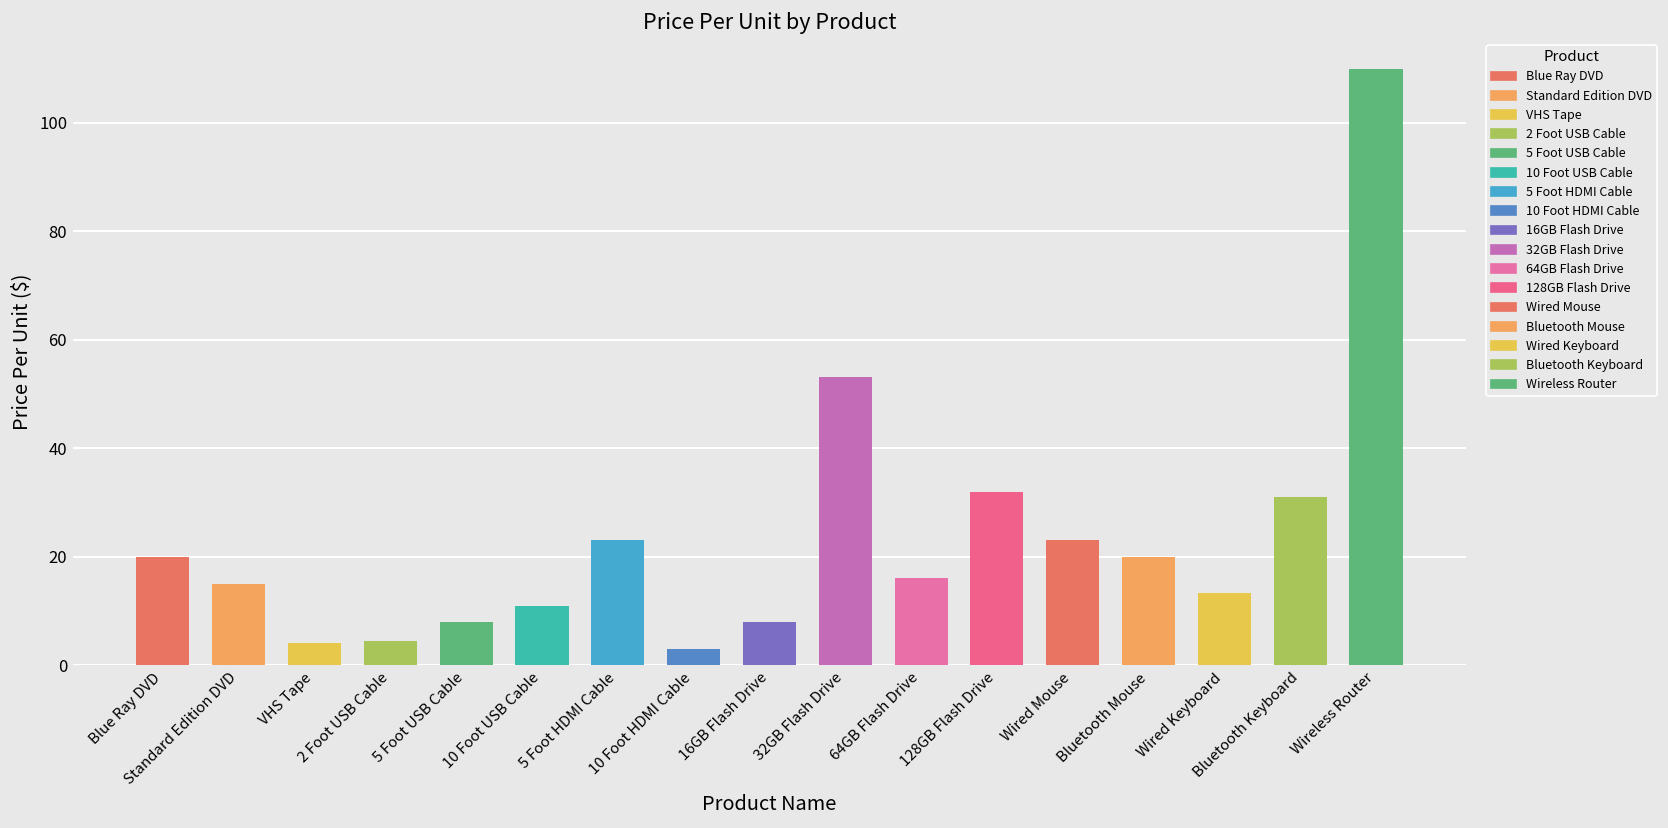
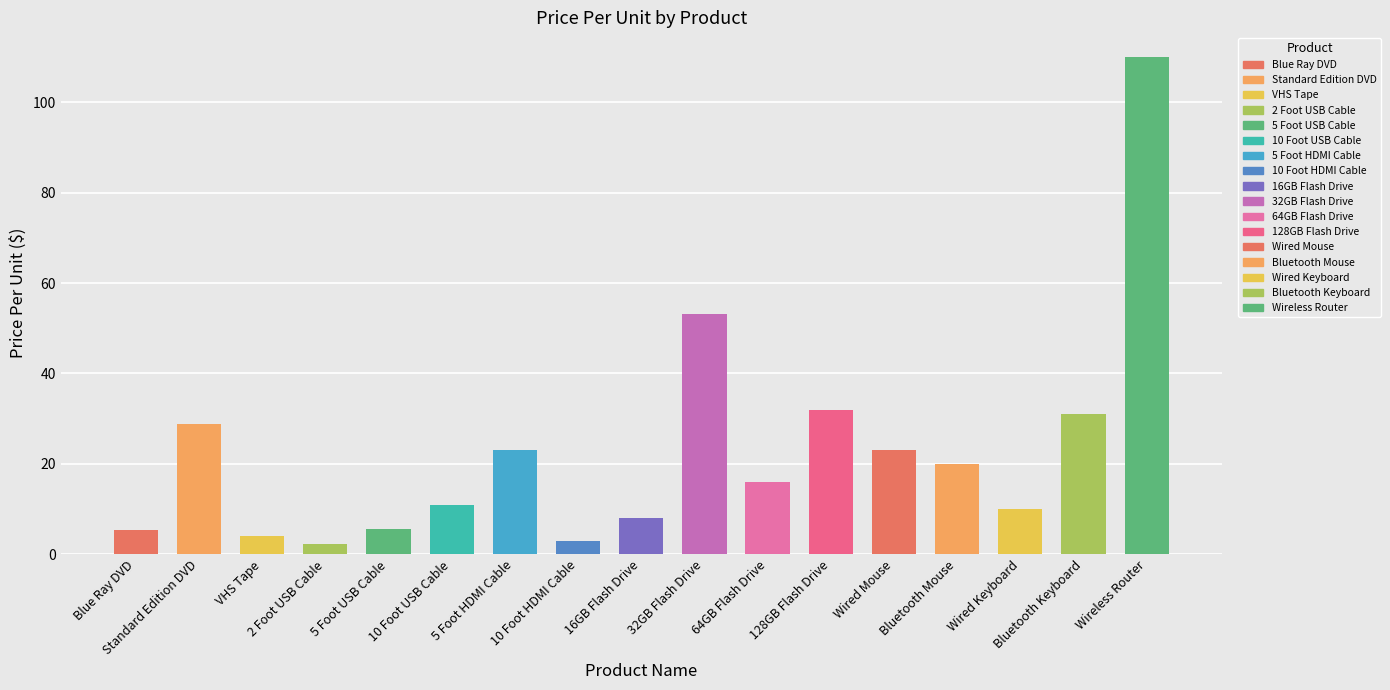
Blue Ray DVD: 20 -> 5
Standard Edition DVD: 15 -> 29
2 Foot USB Cable: 4 -> 2
5 Foot USB Cable: 8 -> 6
Wired Keyboard: 13 -> 10
